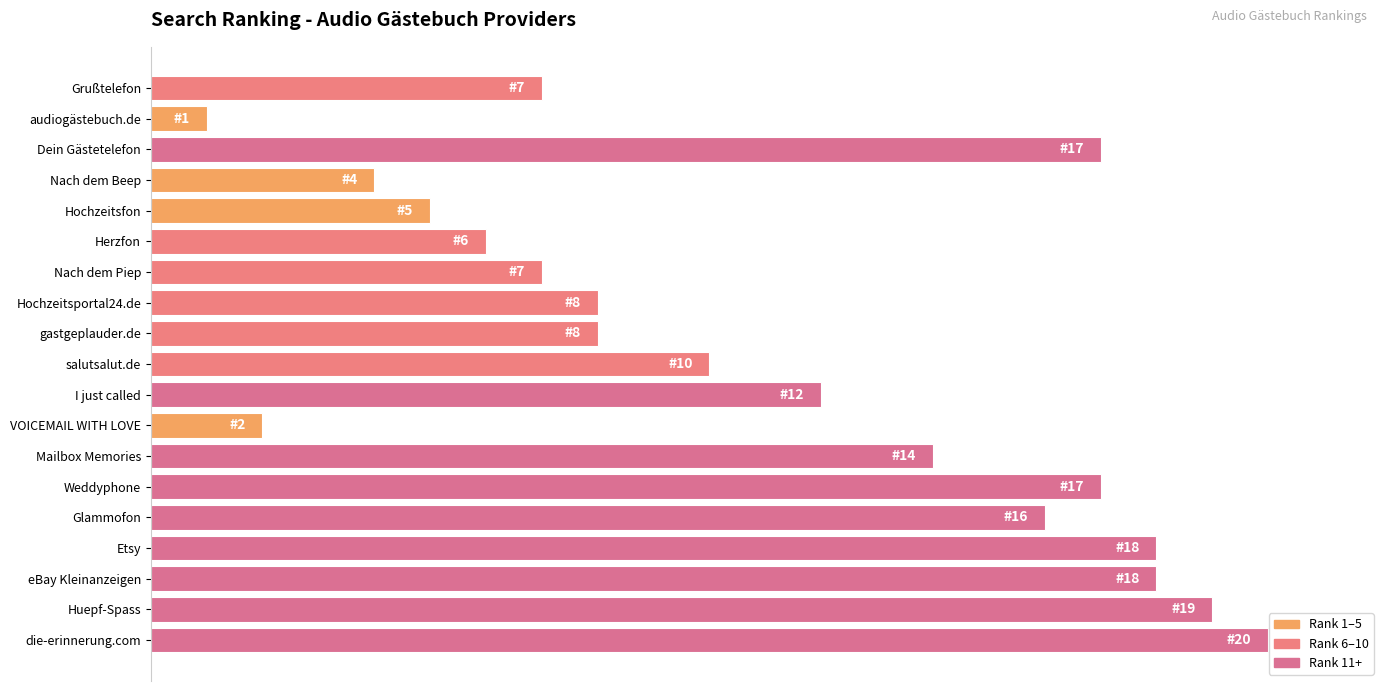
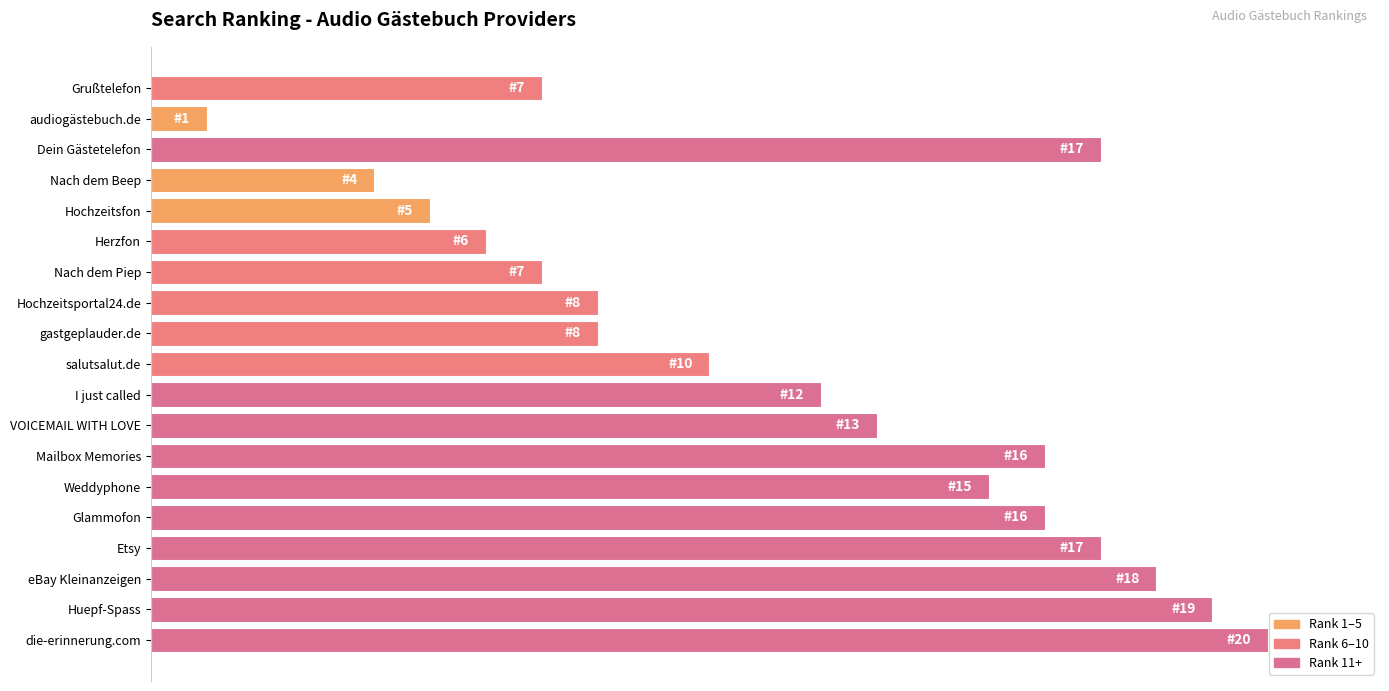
VOICEMAIL WITH LOVE: 2 -> 13
Mailbox Memories: 14 -> 16
Weddyphone: 17 -> 15
Etsy: 18 -> 17
